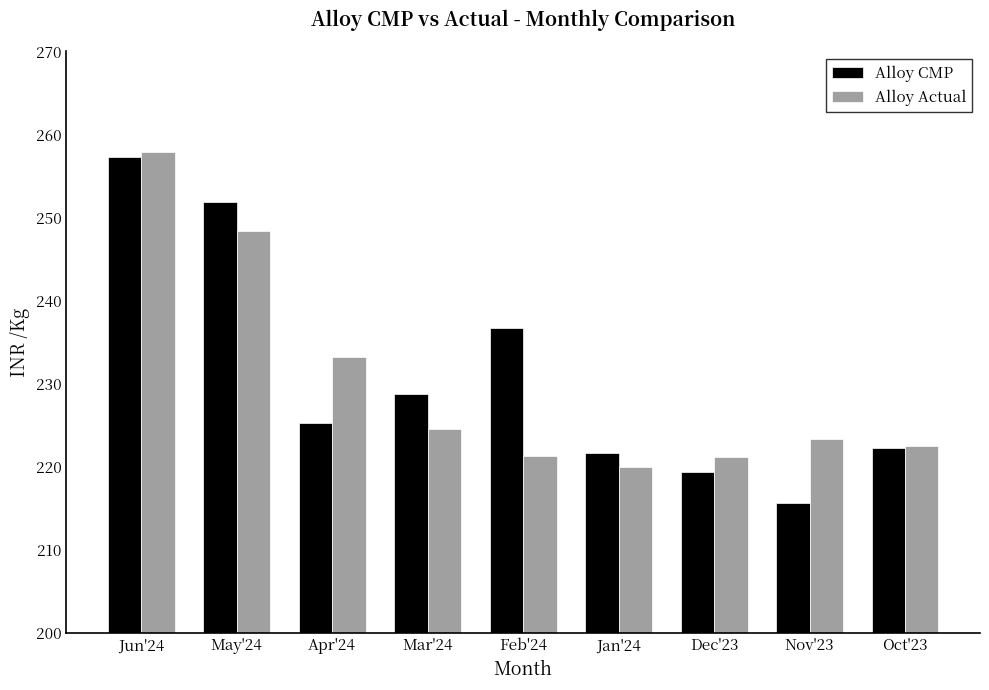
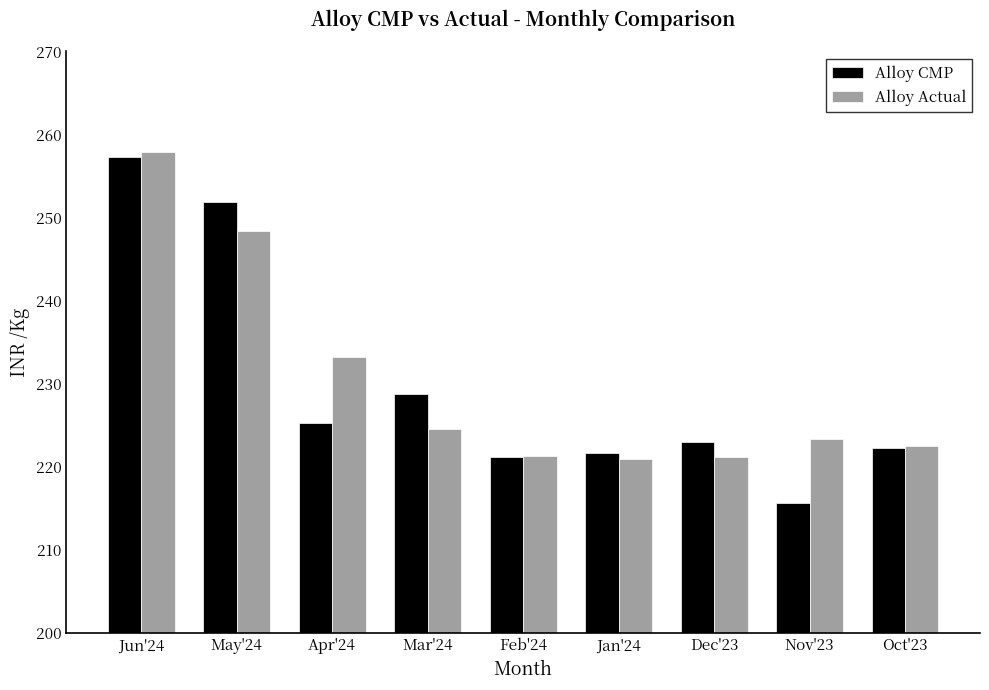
Alloy CMP, Feb'24: 237 -> 221
Alloy Actual, Jan'24: 220 -> 221
Alloy CMP, Dec'23: 219 -> 223
